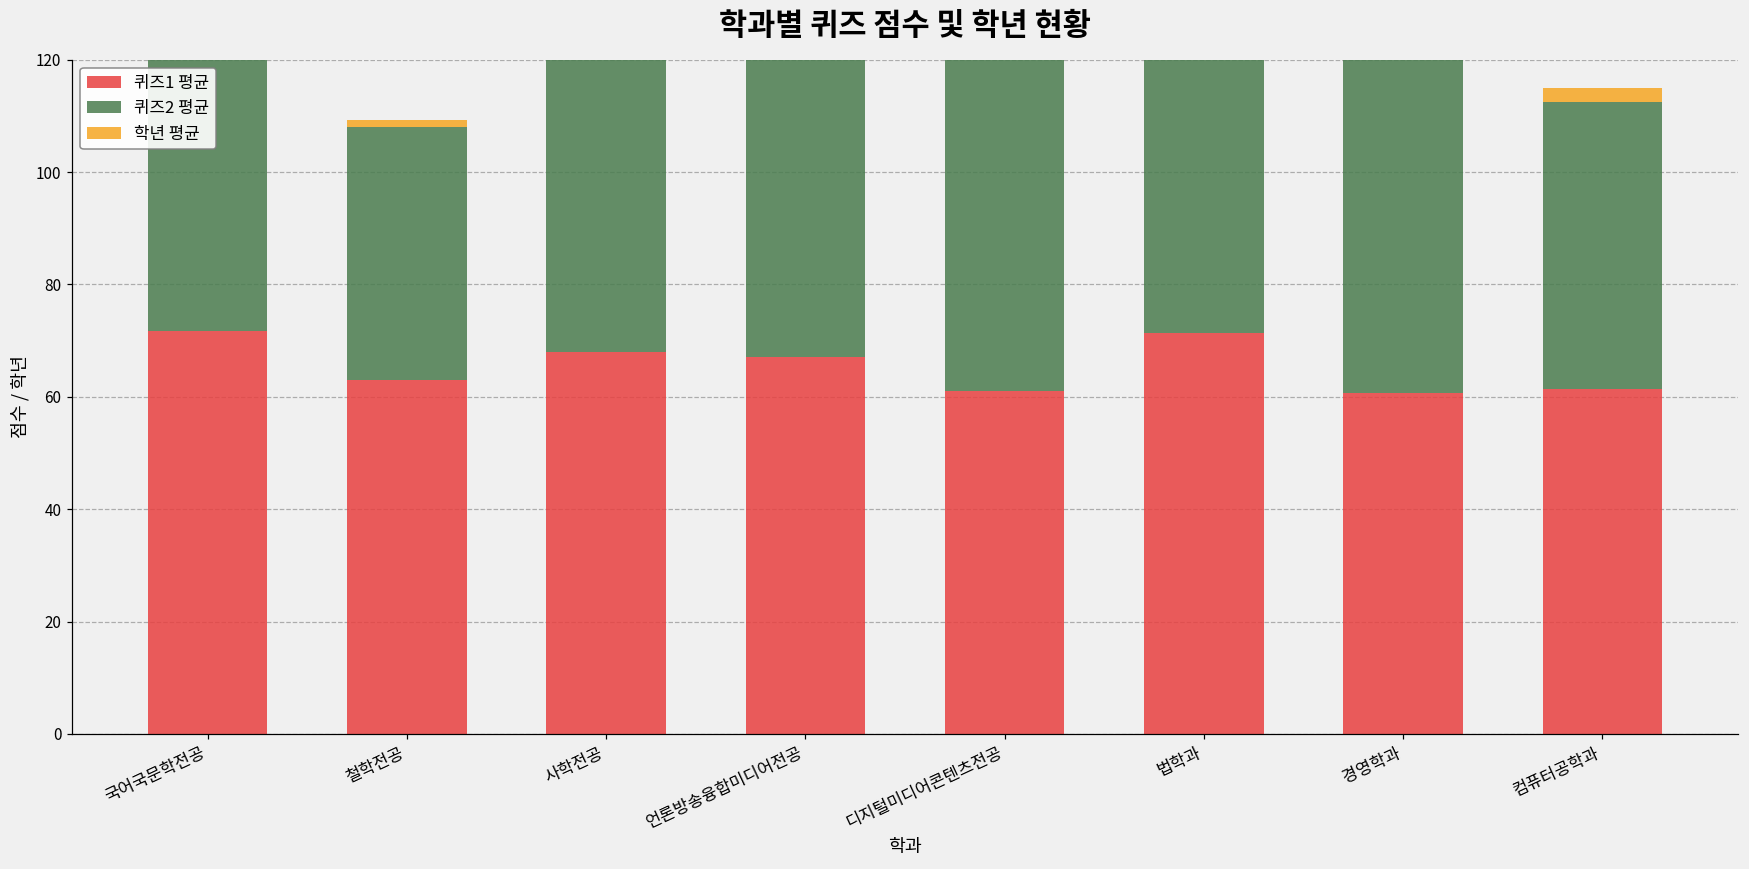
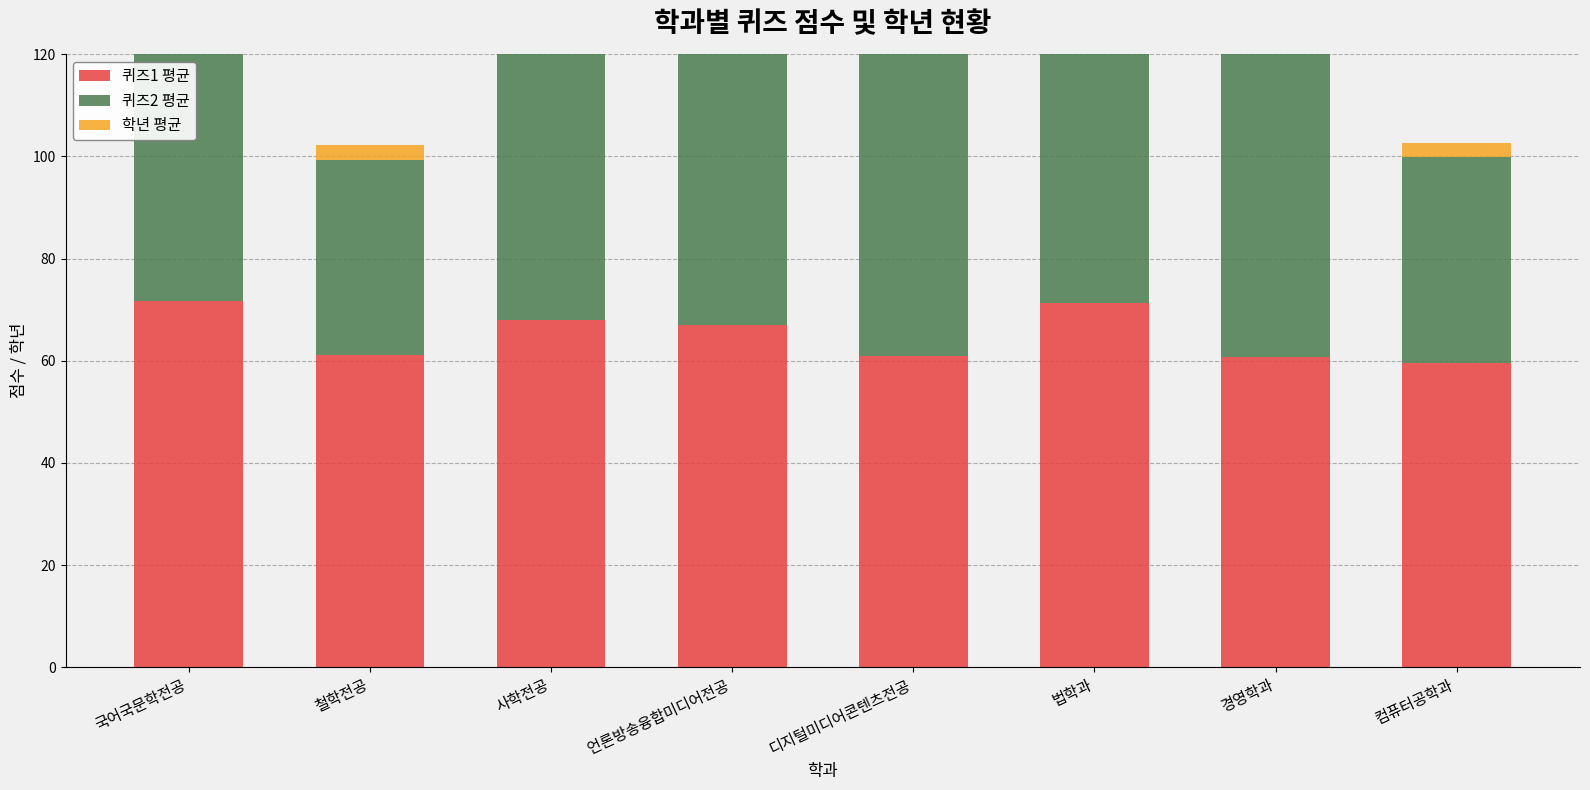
퀴즈1 평균, 철학전공: 63 -> 61
퀴즈2 평균, 철학전공: 45 -> 38
학년 평균, 철학전공: 1 -> 3
퀴즈1 평균, 컴퓨터공학과: 61 -> 60
퀴즈2 평균, 컴퓨터공학과: 51 -> 40
